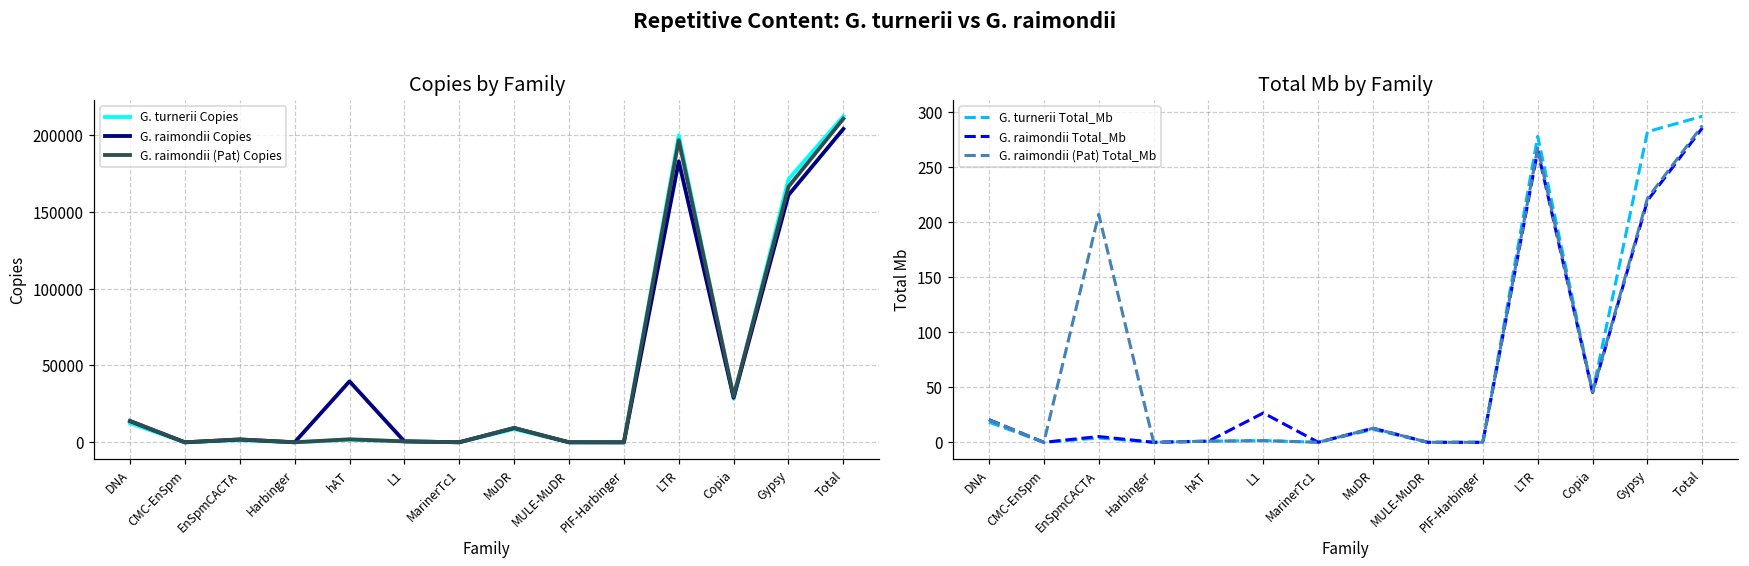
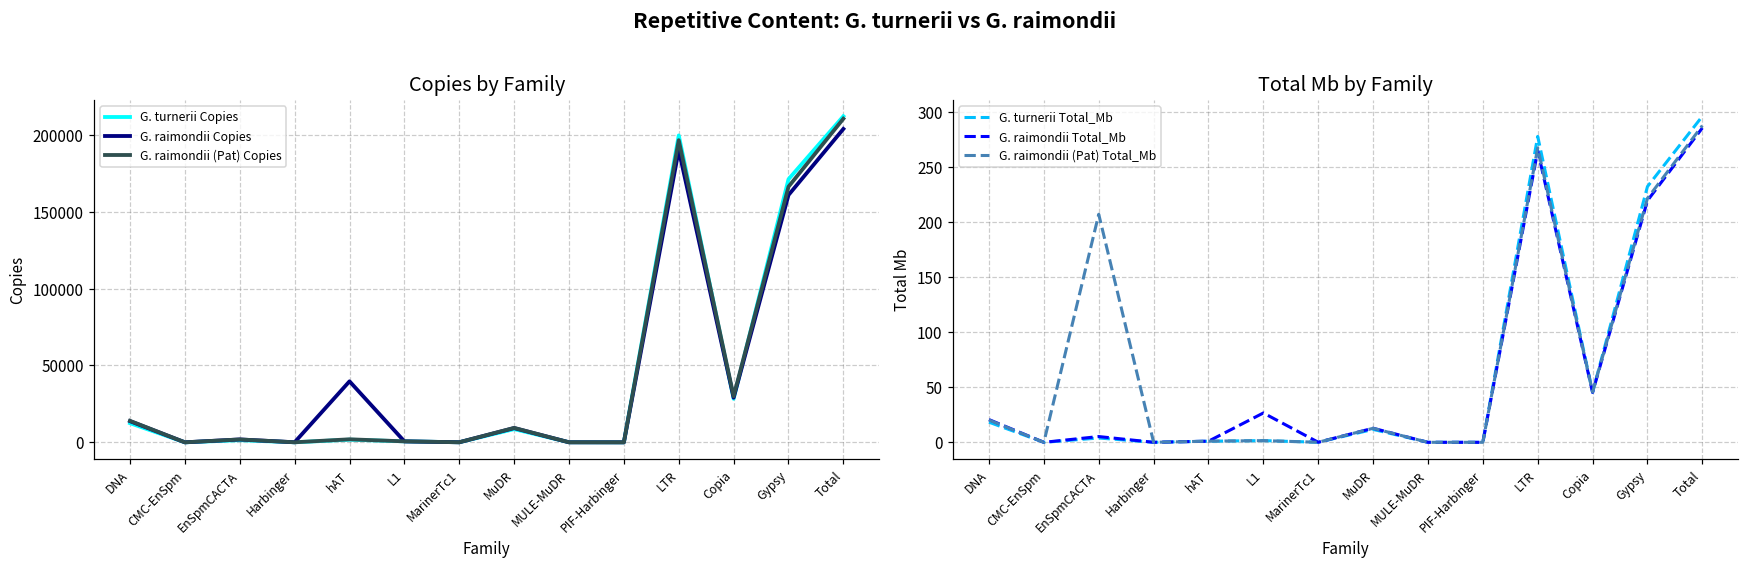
Copies by Family, G. raimondii Copies, LTR: 183000 -> 190000
Total Mb by Family, G. turnerii Total_Mb, Gypsy: 282 -> 232
